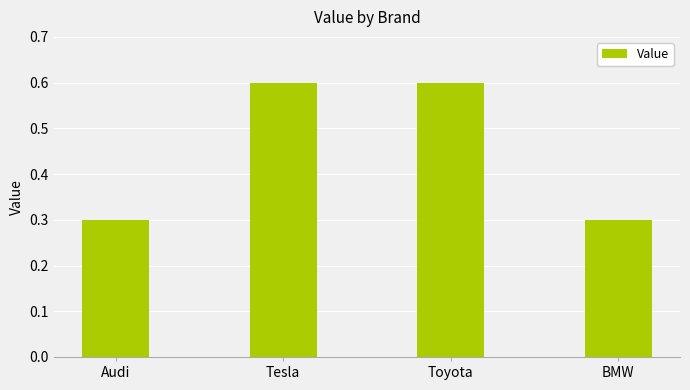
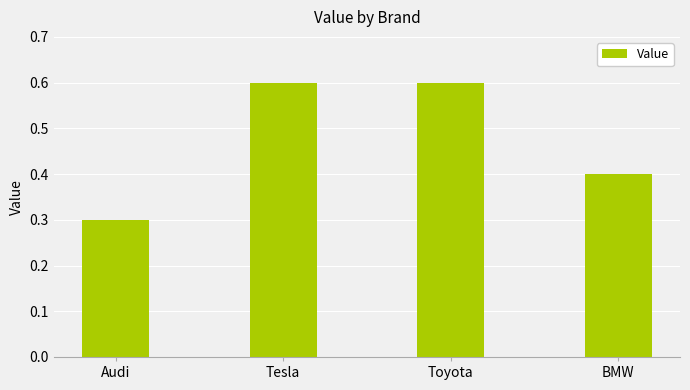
BMW: 0.3 -> 0.4
